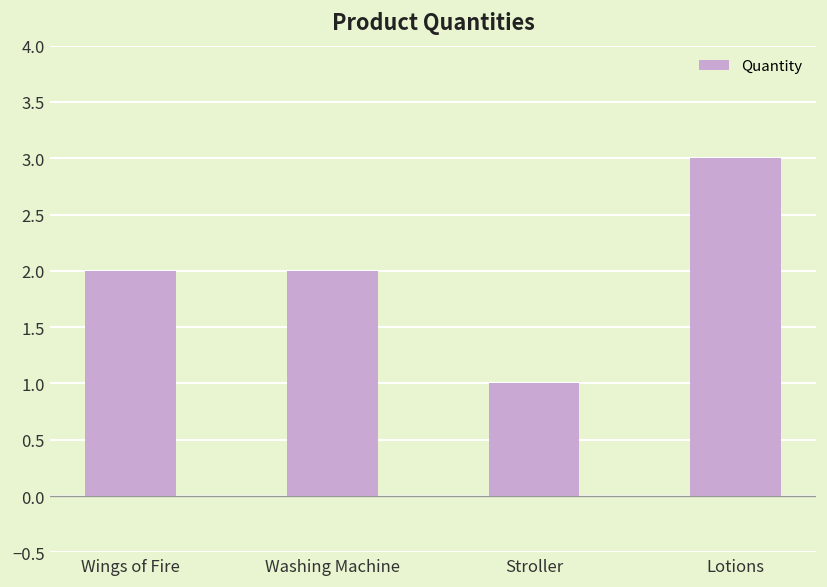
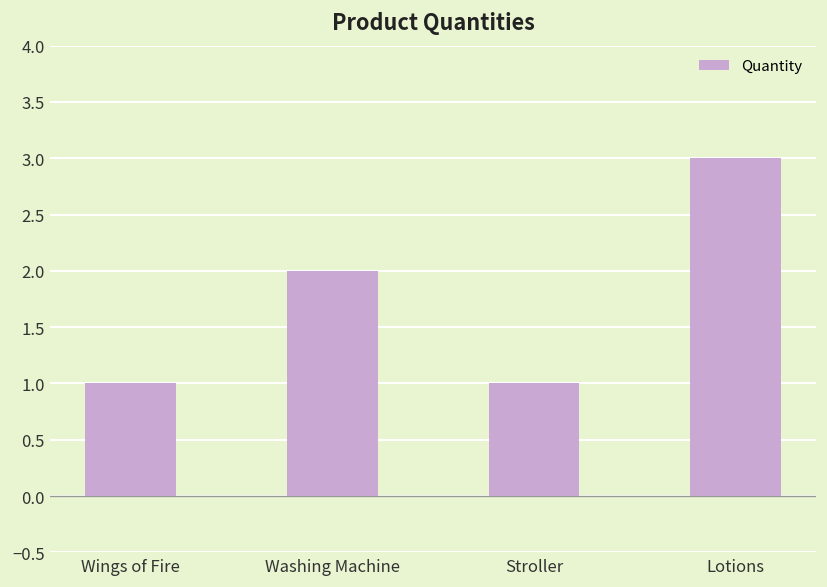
Wings of Fire: 2 -> 1
